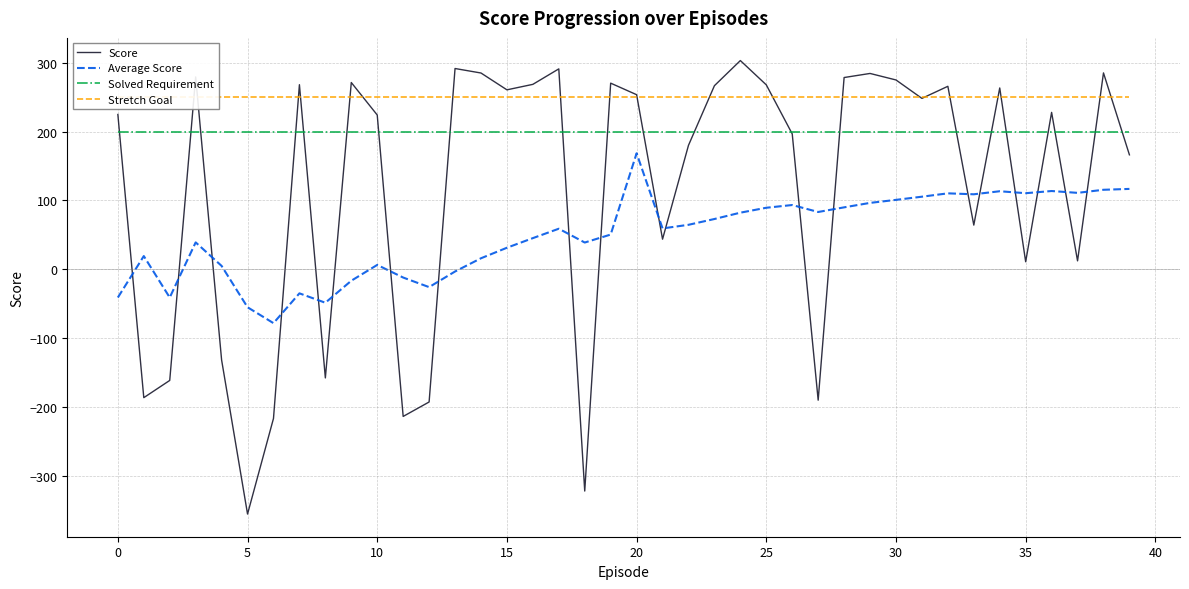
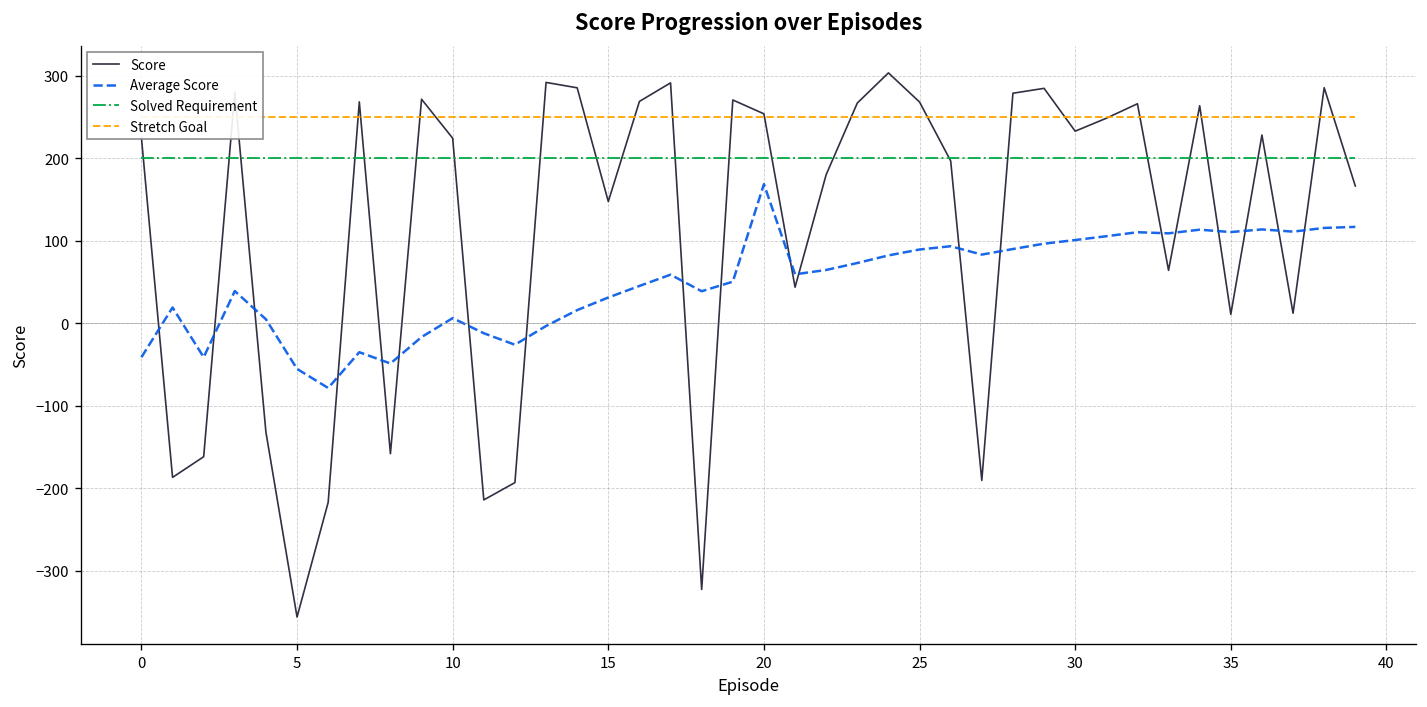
Score, 15: 260 -> 150
Score, 30: 280 -> 230
